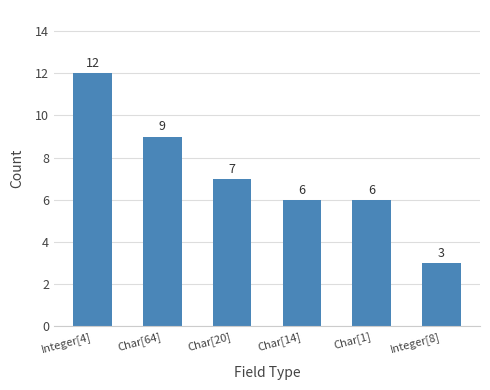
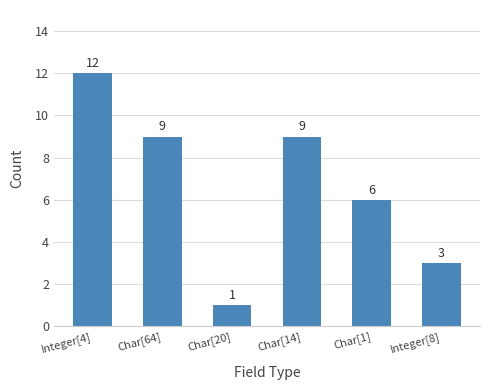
Char[20]: 7 -> 1
Char[14]: 6 -> 9
